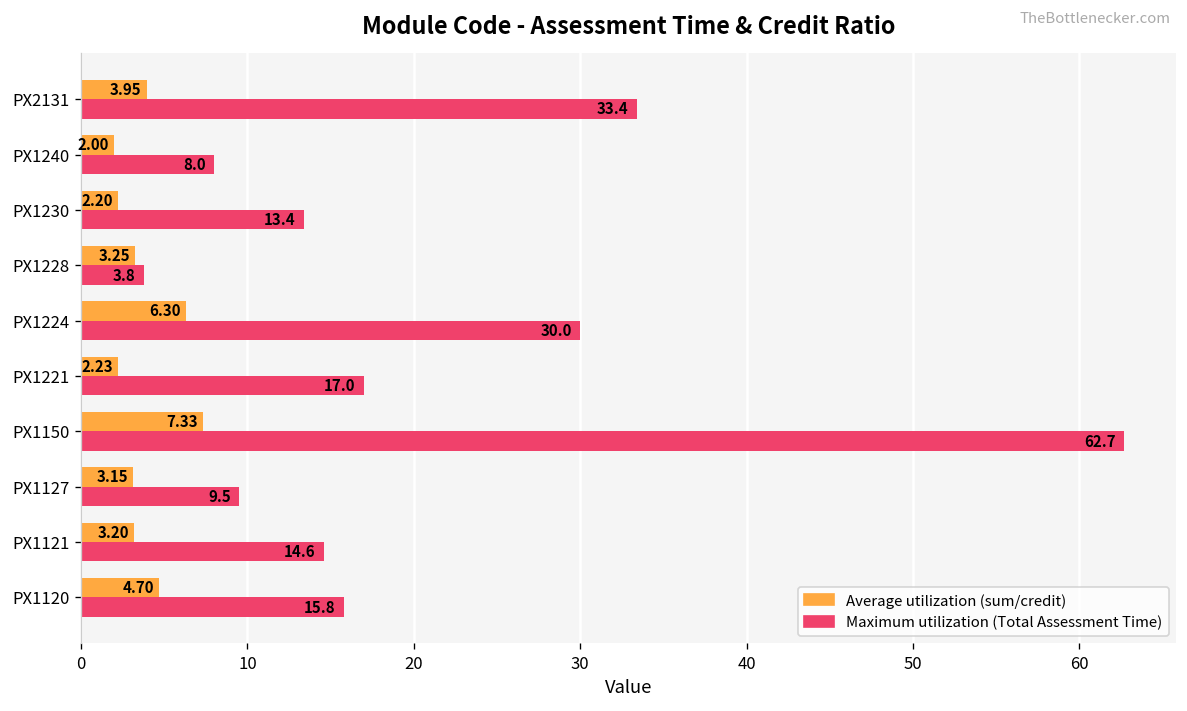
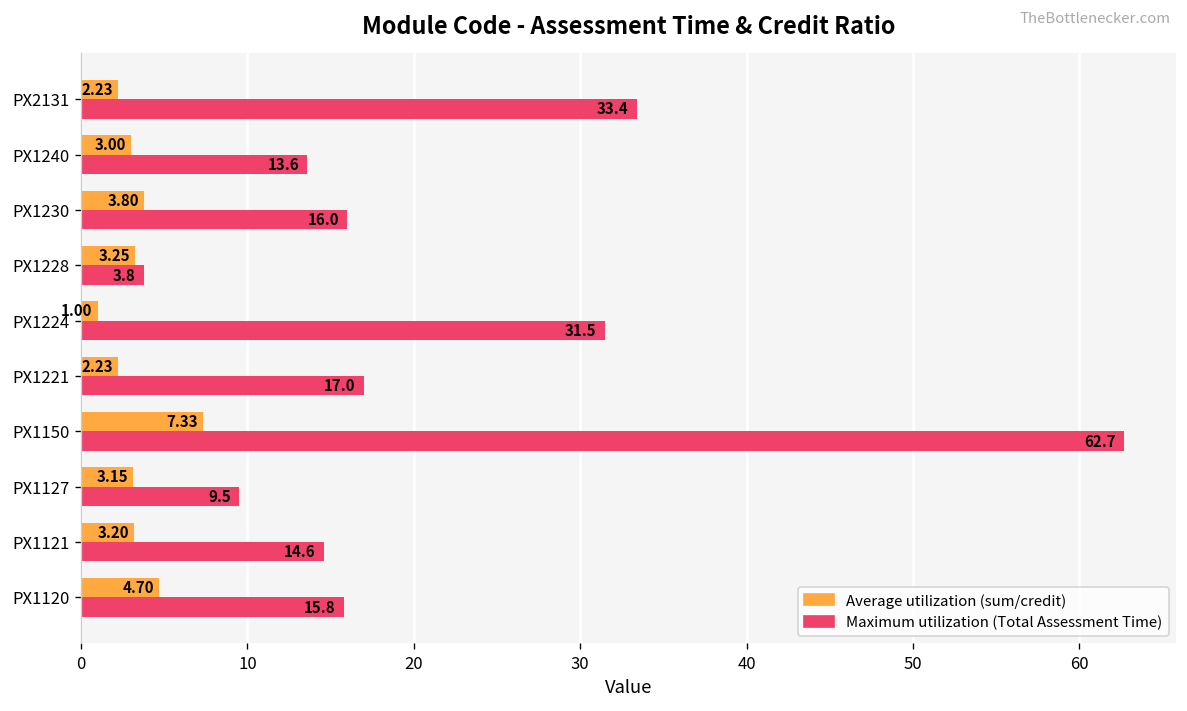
Average utilization (sum/credit), PX2131: 3.95 -> 2.23
Average utilization (sum/credit), PX1240: 2.00 -> 3.00
Maximum utilization (Total Assessment Time), PX1240: 8.0 -> 13.6
Average utilization (sum/credit), PX1230: 2.20 -> 3.80
Maximum utilization (Total Assessment Time), PX1230: 13.4 -> 16.0
Average utilization (sum/credit), PX1224: 6.30 -> 1.00
Maximum utilization (Total Assessment Time), PX1224: 30.0 -> 31.5
